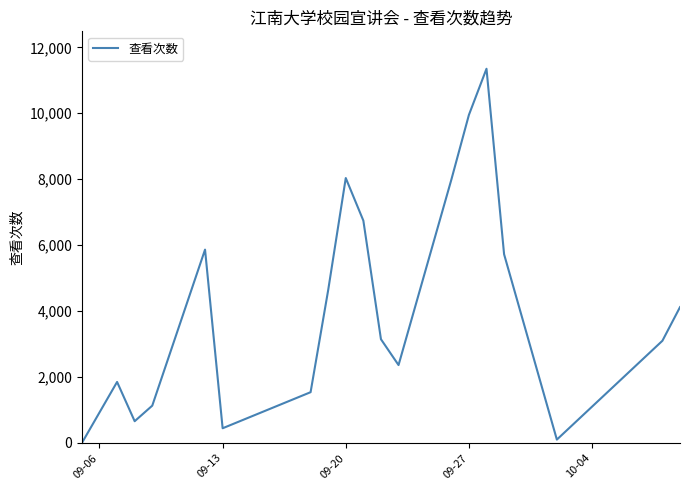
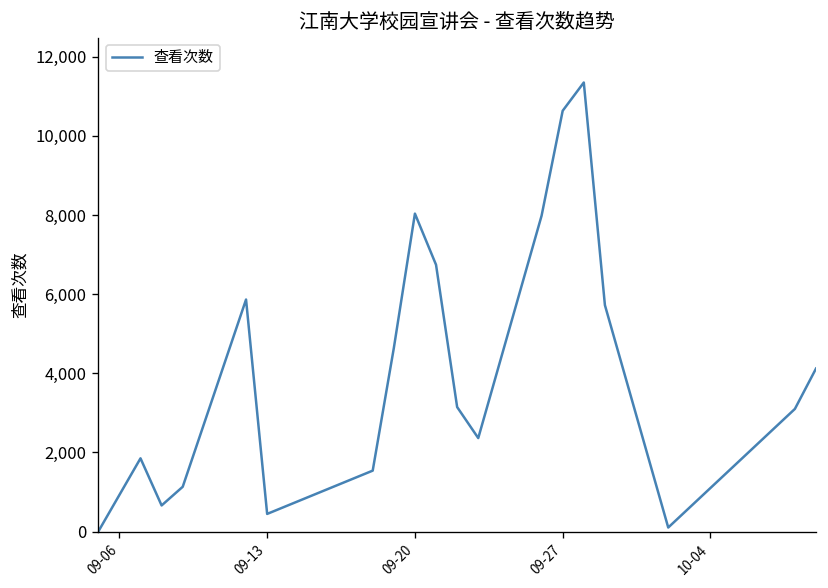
09-27: 10,000 -> 10,600
